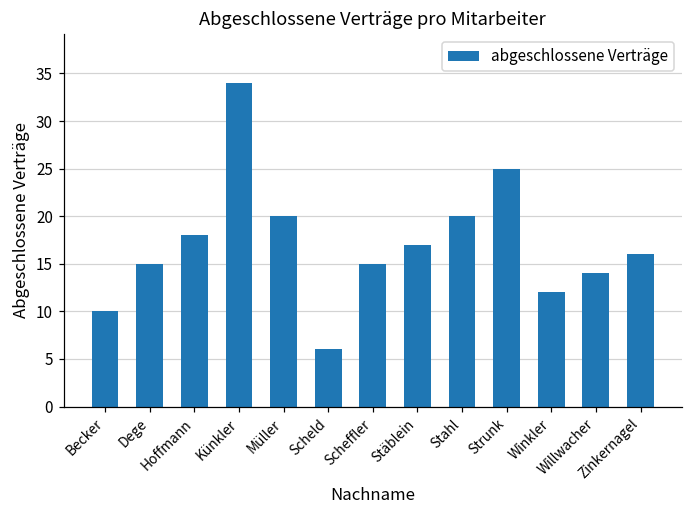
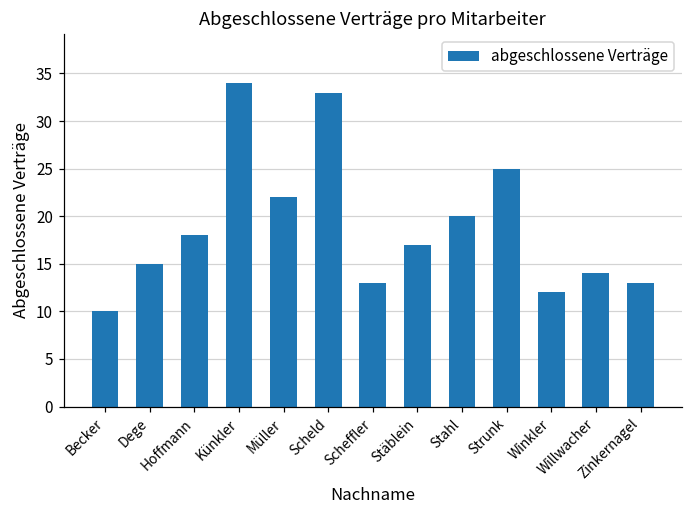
Müller: 20 -> 22
Scheld: 6 -> 33
Scheffler: 15 -> 13
Zinkernagel: 16 -> 13
